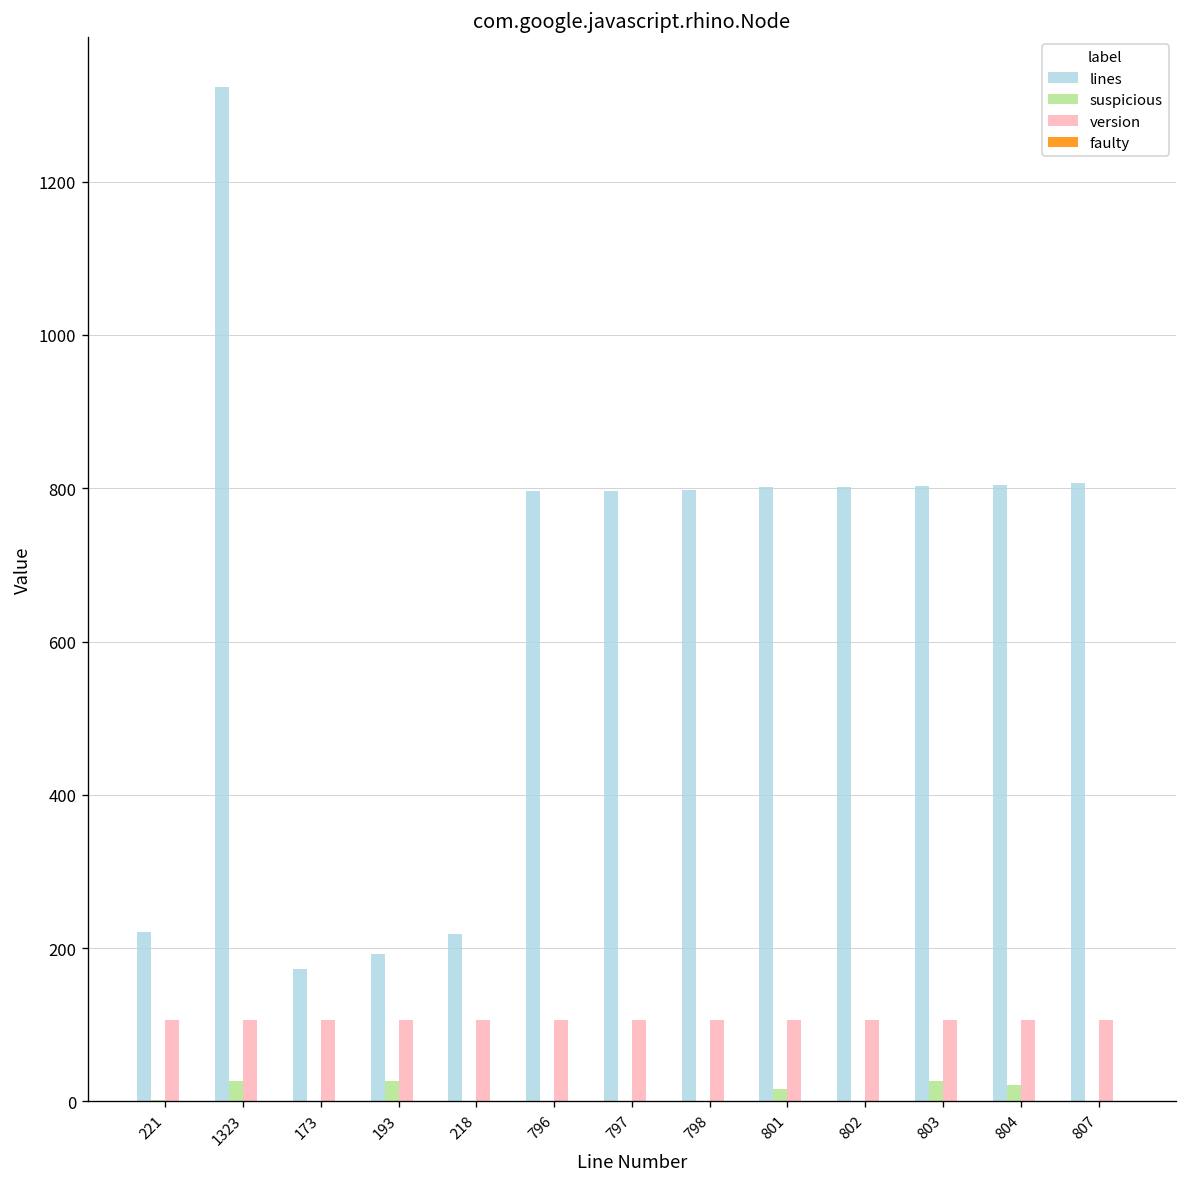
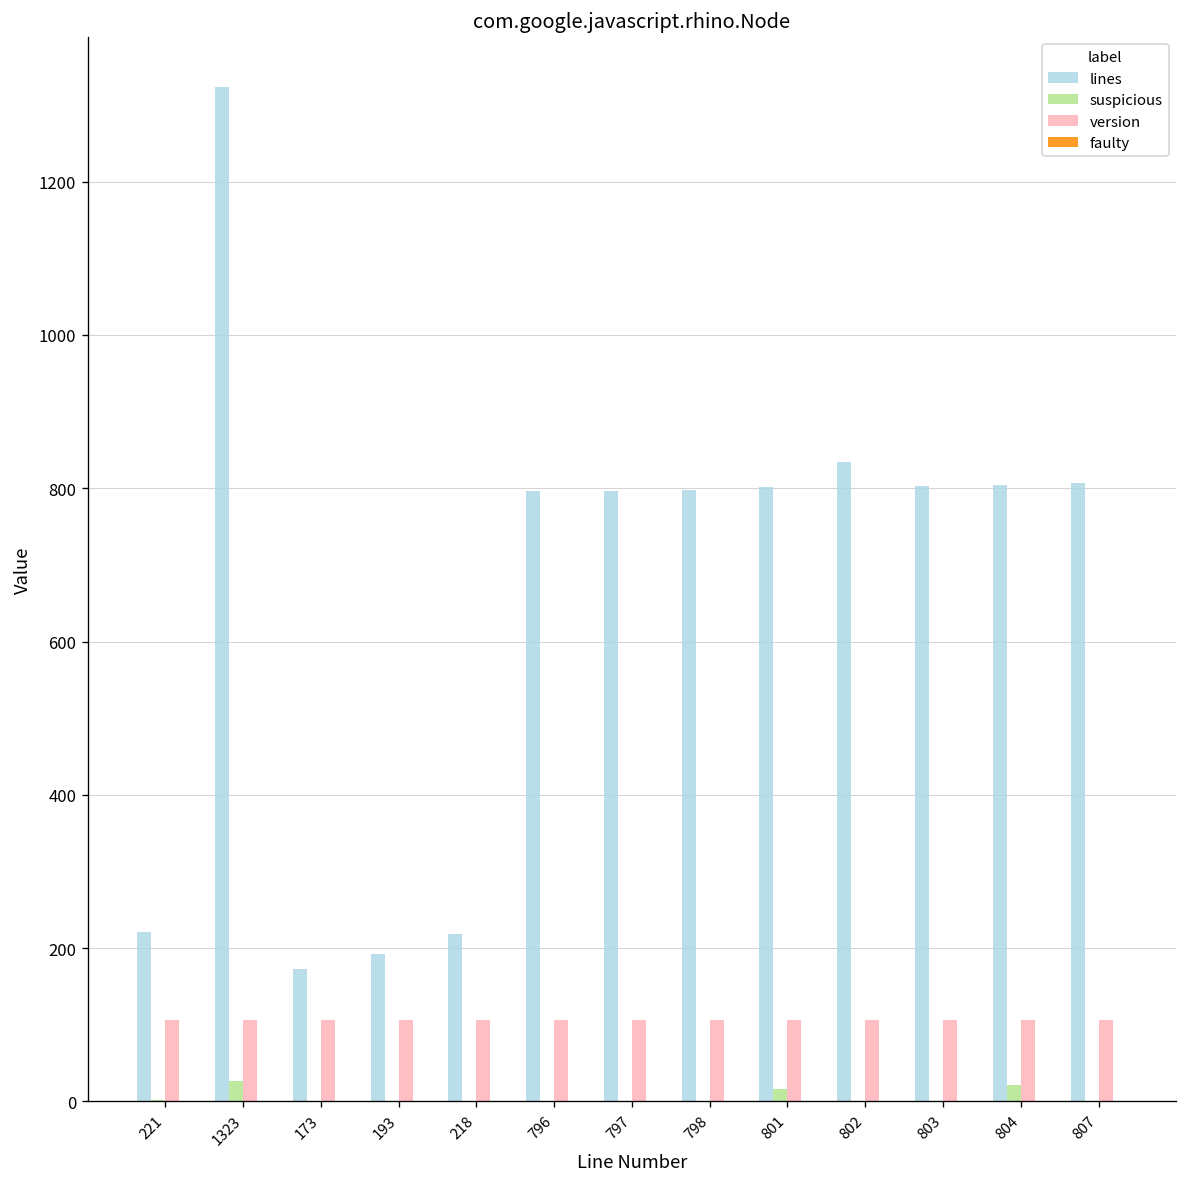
suspicious, 193: 30 -> 0
lines, 802: 800 -> 830
suspicious, 803: 30 -> 0
